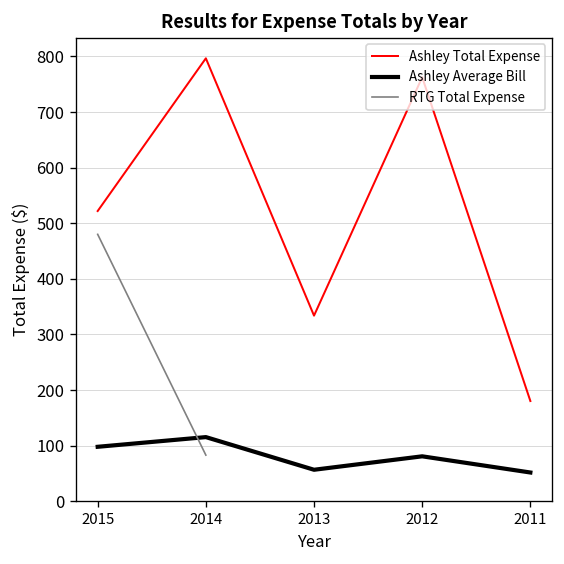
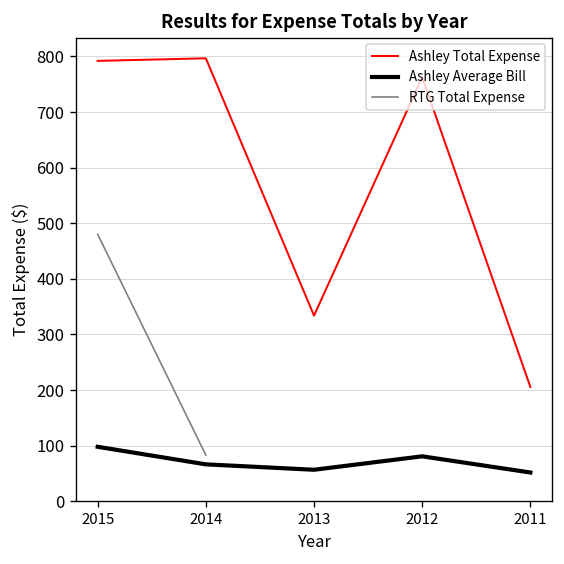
Ashley Total Expense, 2015: 520 -> 790
Ashley Average Bill, 2014: 120 -> 70
Ashley Total Expense, 2011: 180 -> 210
